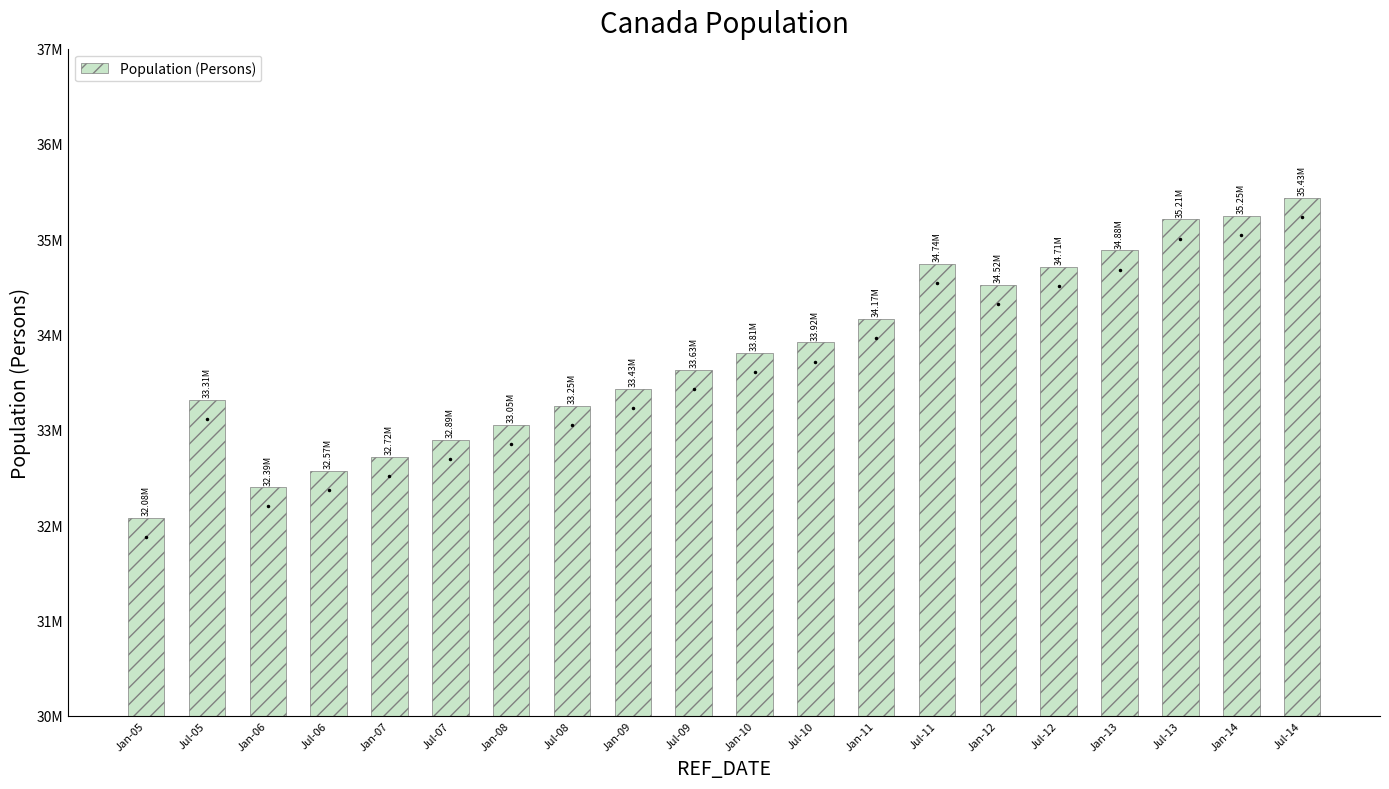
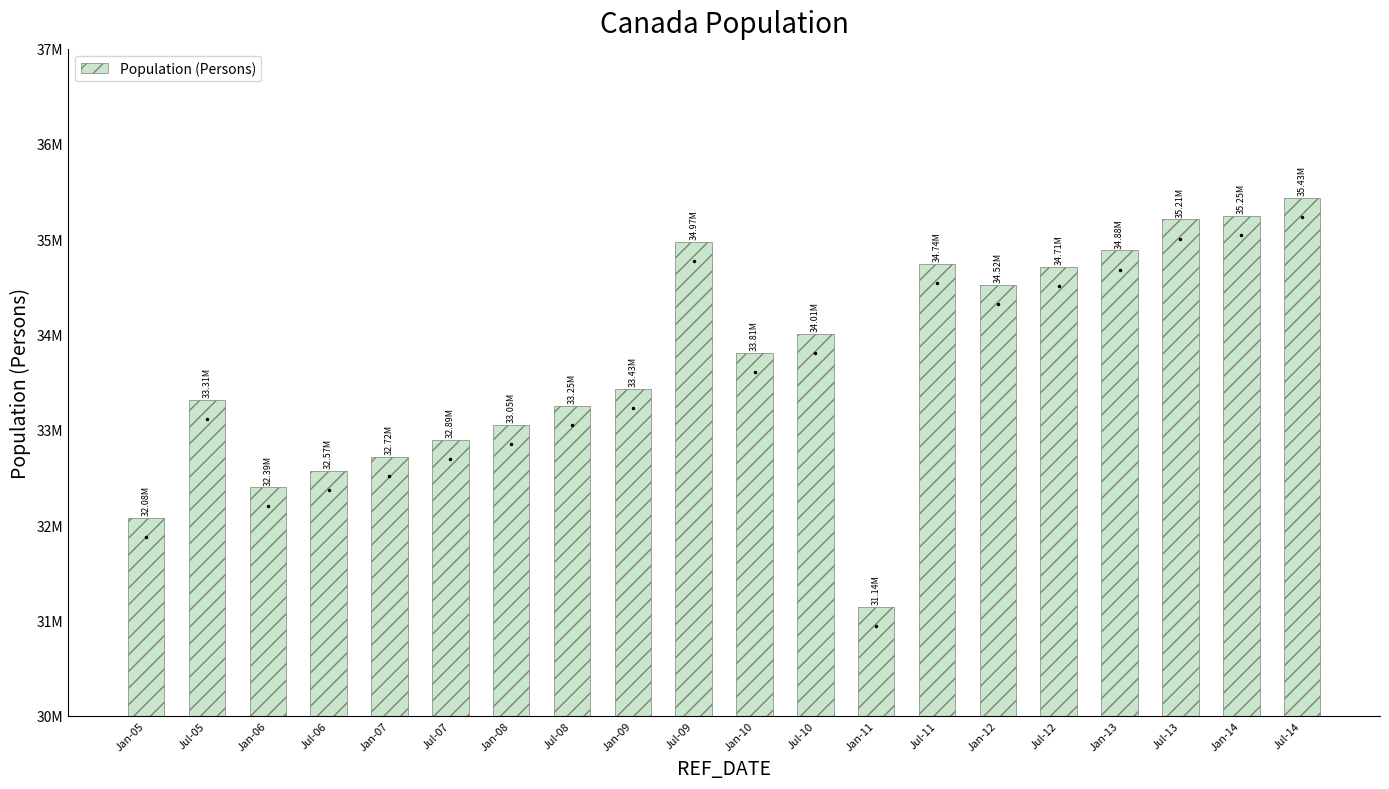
Population (Persons), Jul-09: 33.63M -> 34.97M
Population (Persons), Jul-10: 33.92M -> 34.01M
Population (Persons), Jan-11: 34.17M -> 31.14M
